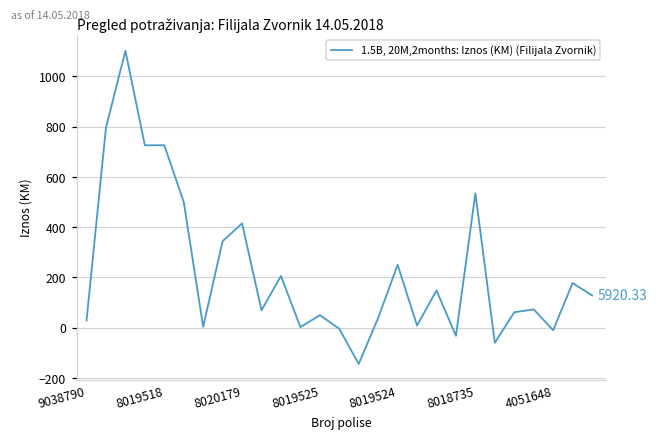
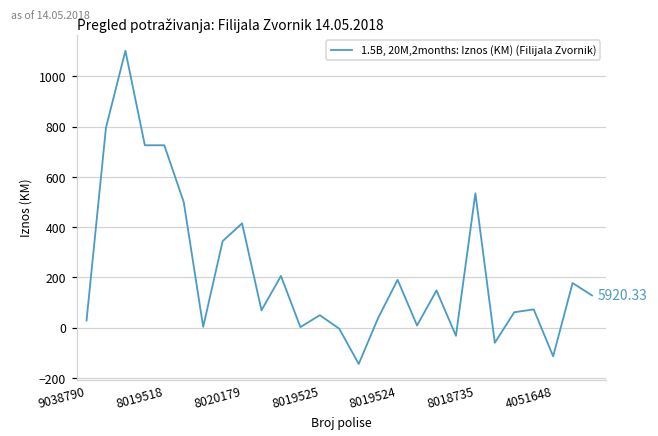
8019524: 250 -> 190
4051648: -10 -> -110
